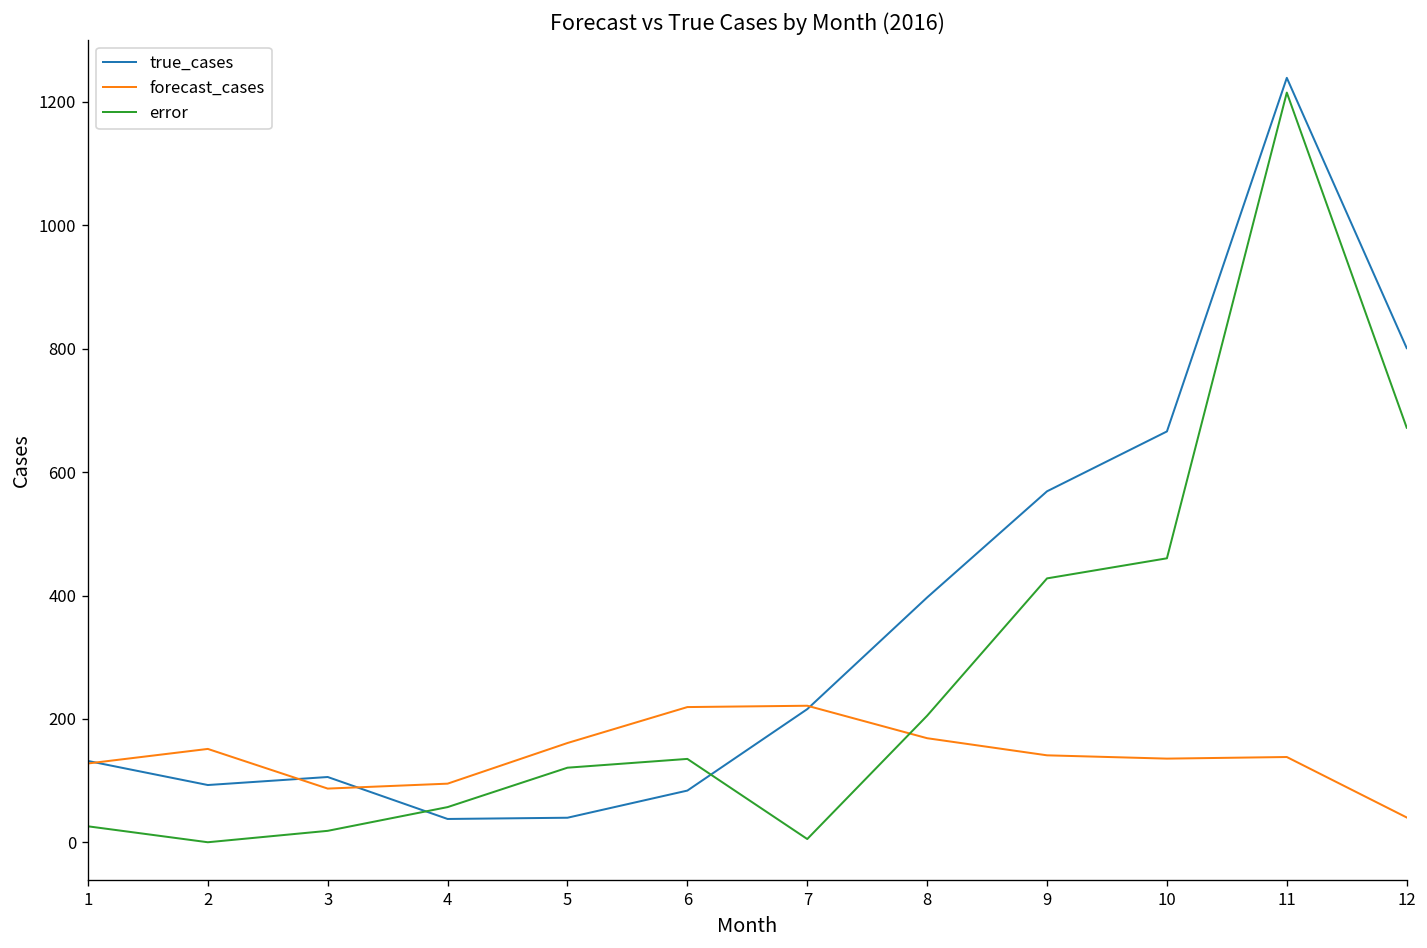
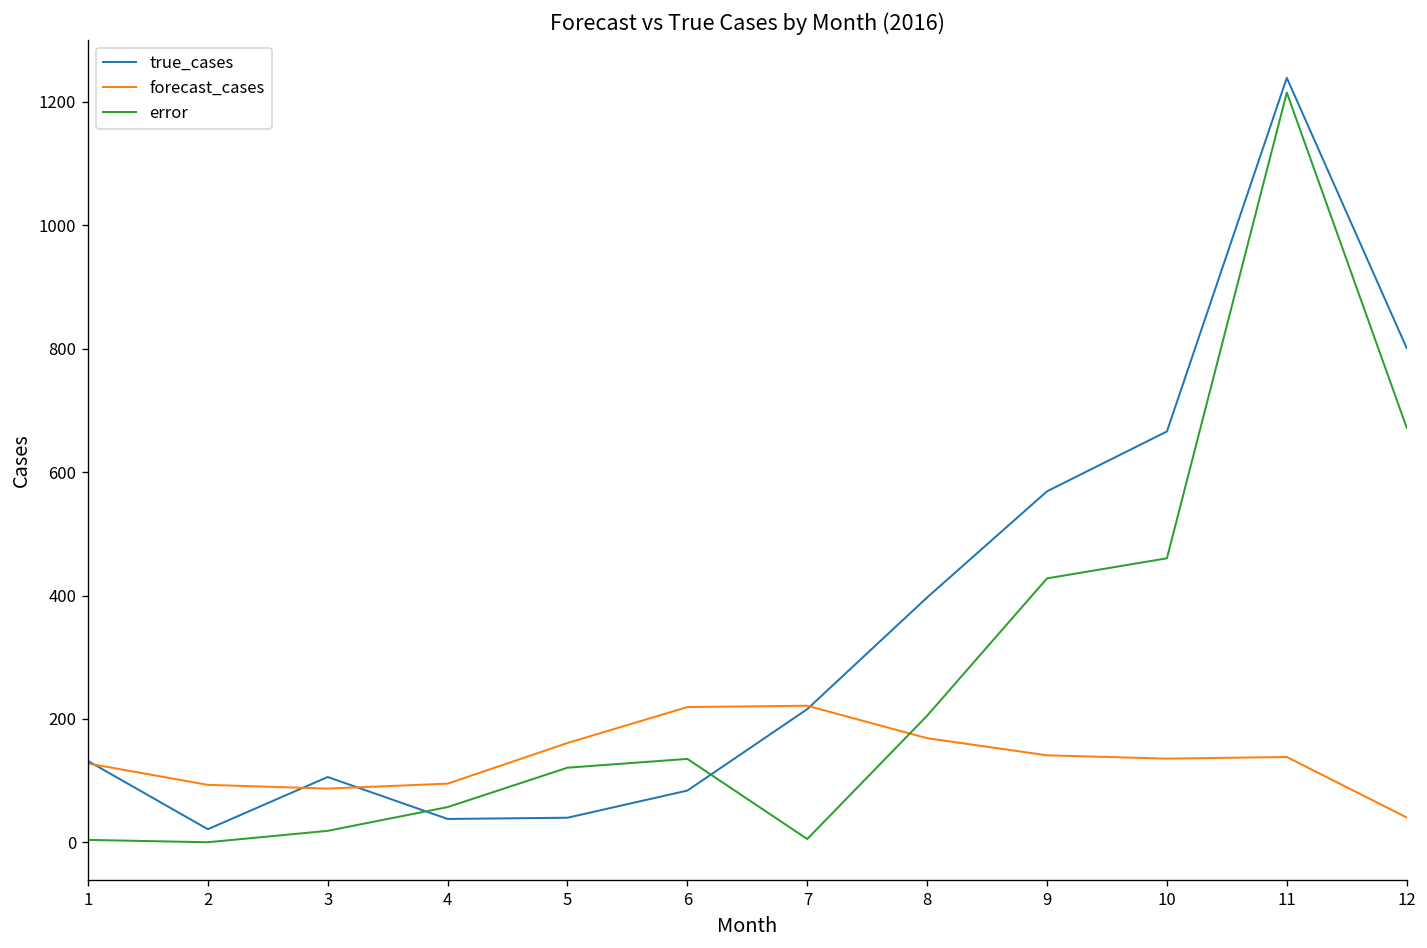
error, 1: 30 -> 0
true_cases, 2: 90 -> 20
forecast_cases, 2: 150 -> 90
